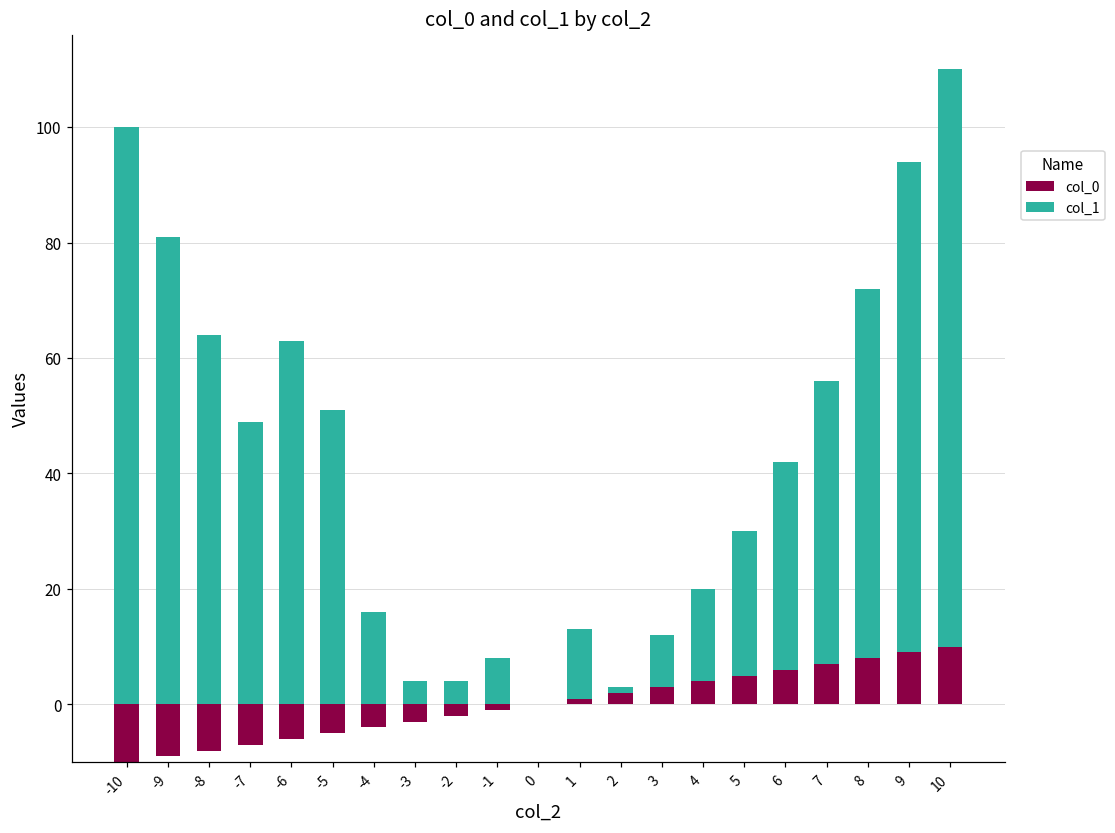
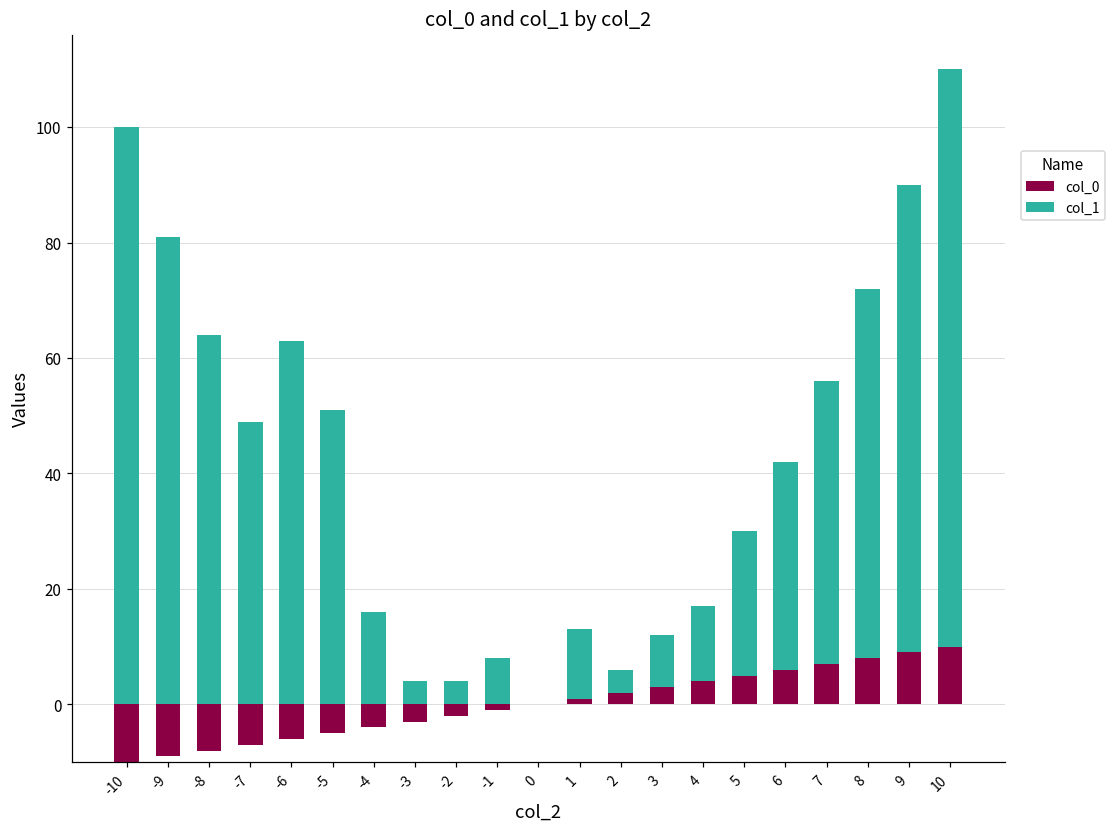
col_1, 2: 1 -> 4
col_1, 4: 16 -> 13
col_1, 9: 85 -> 81
